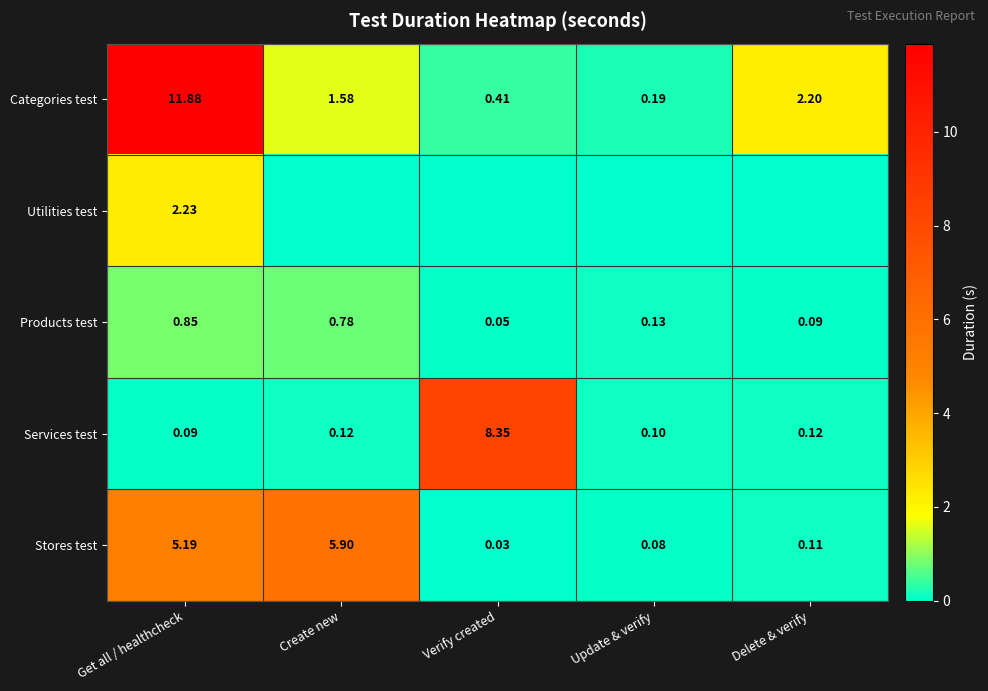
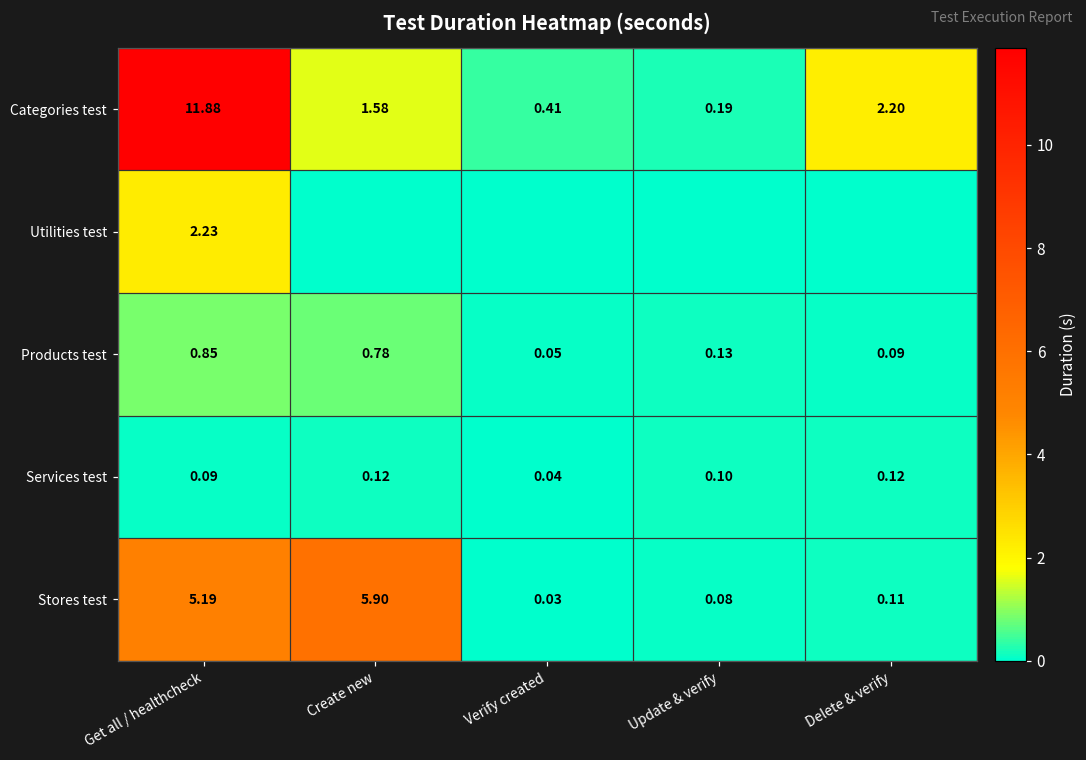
Services test, Verify created: 8.35 -> 0.04
